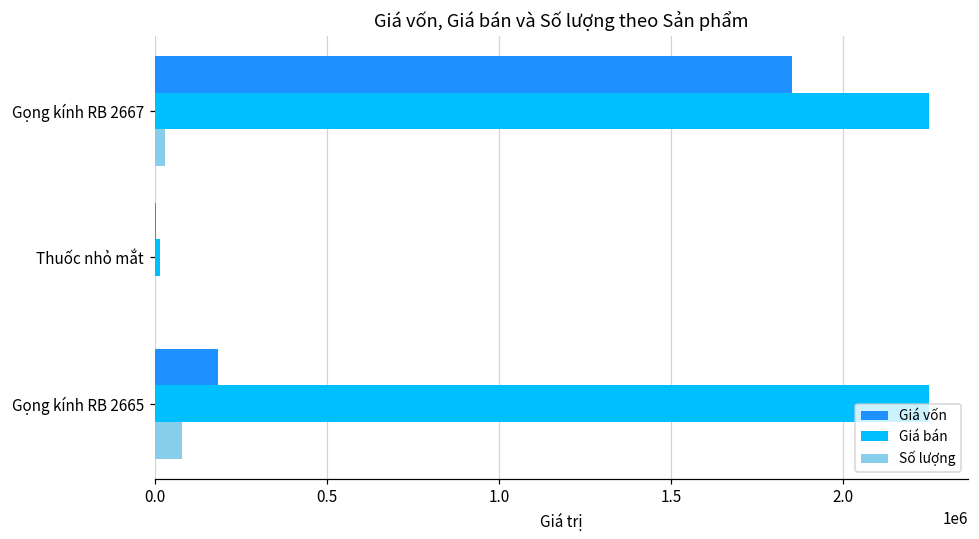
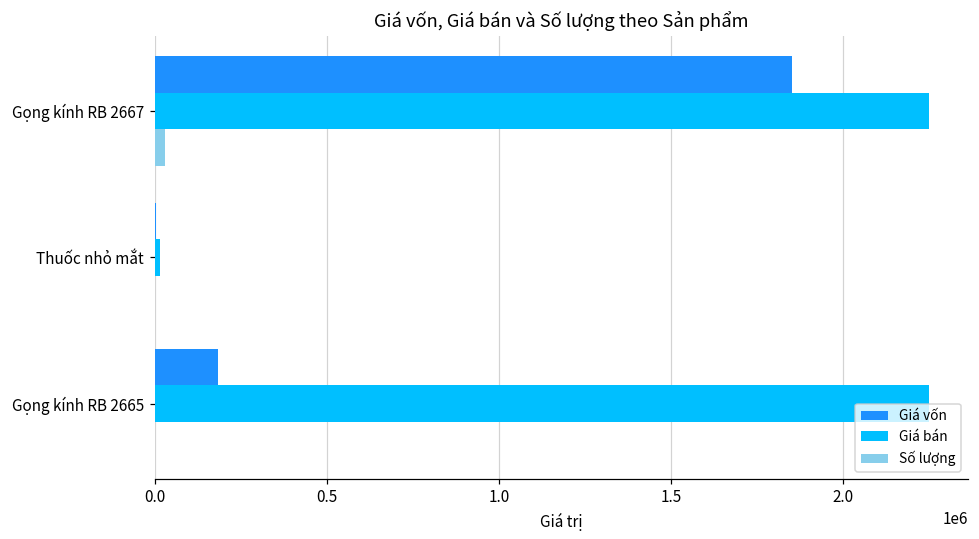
Số lượng, Gọng kính RB 2665: 80000 -> 0
